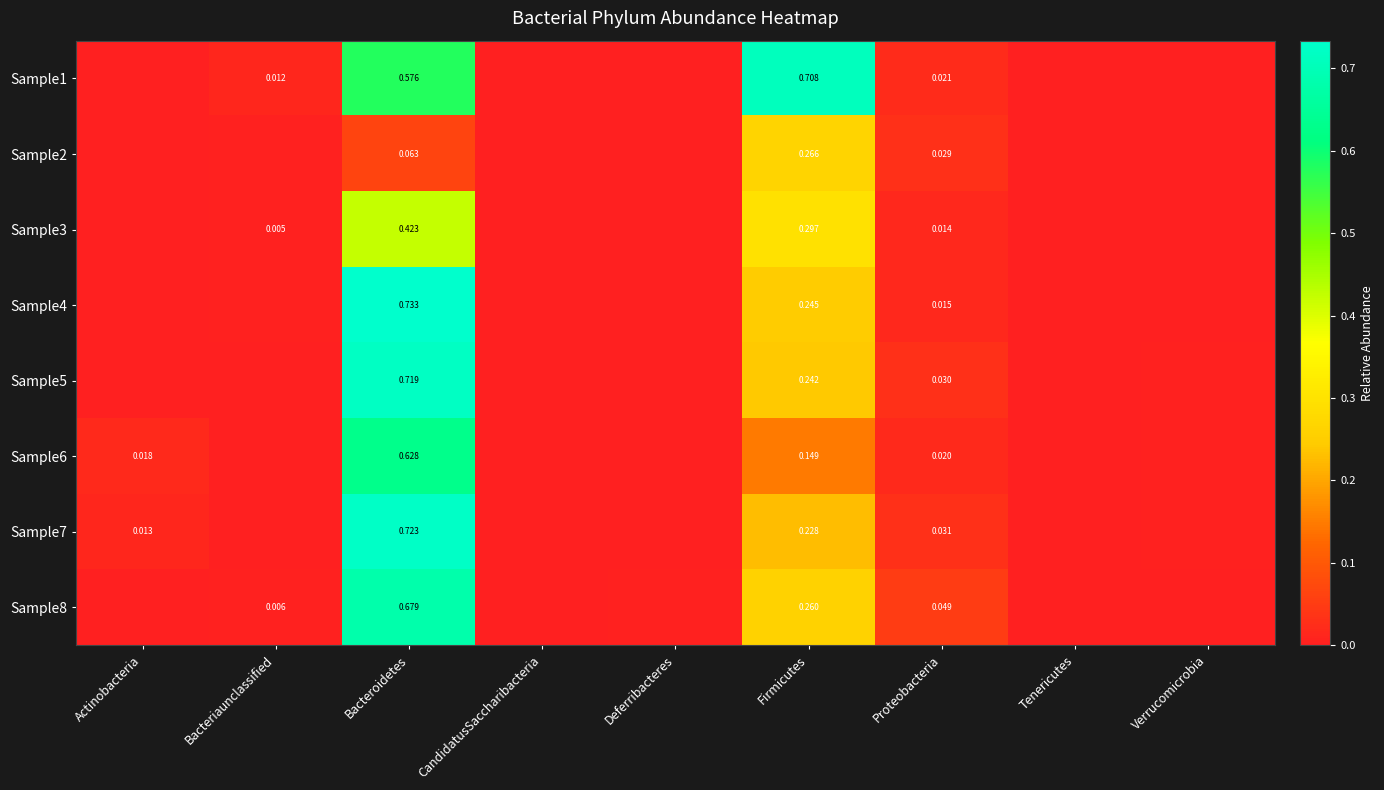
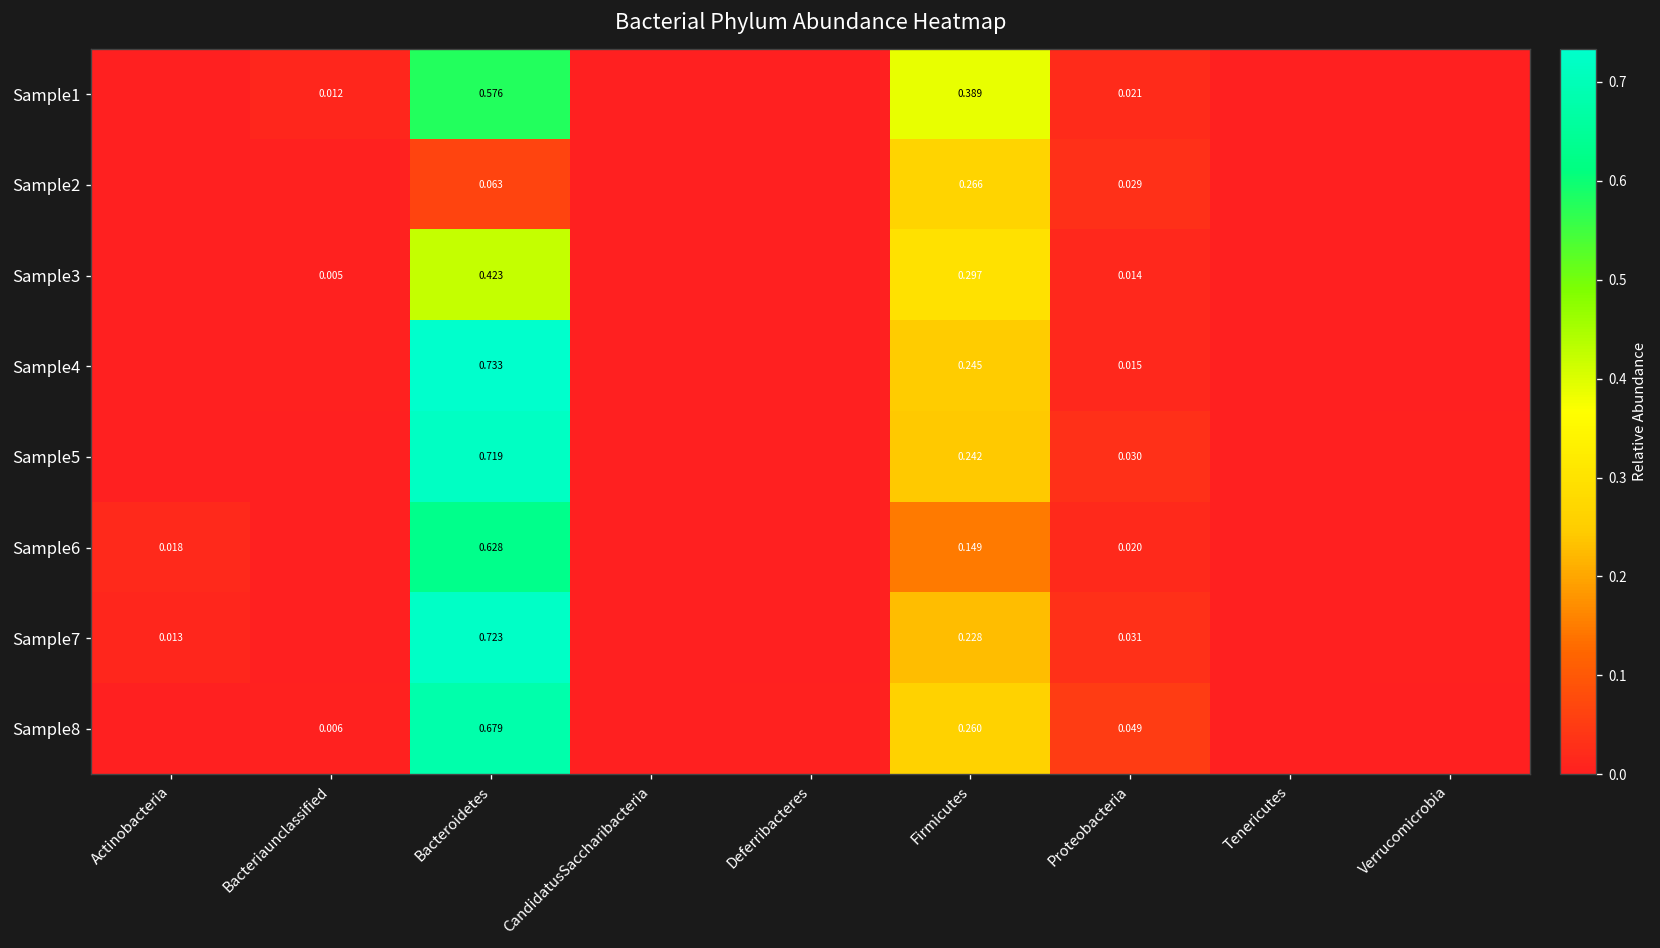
Sample1, Firmicutes: 0.708 -> 0.389
